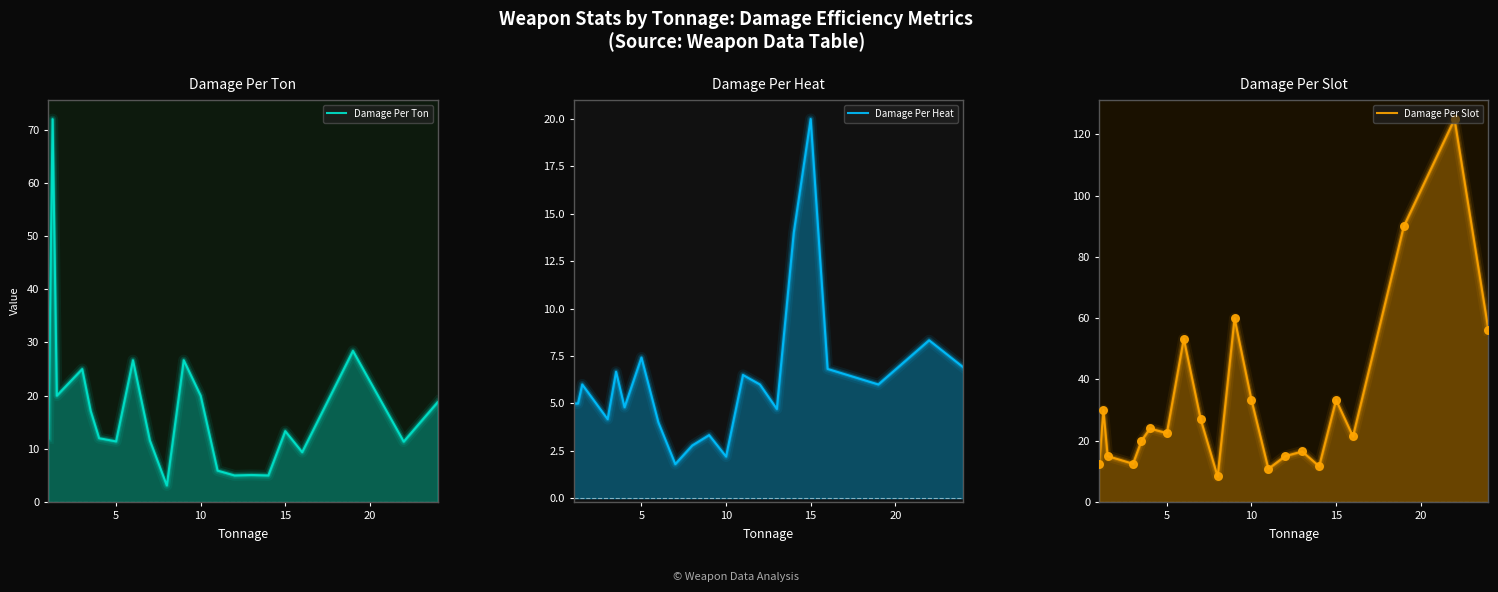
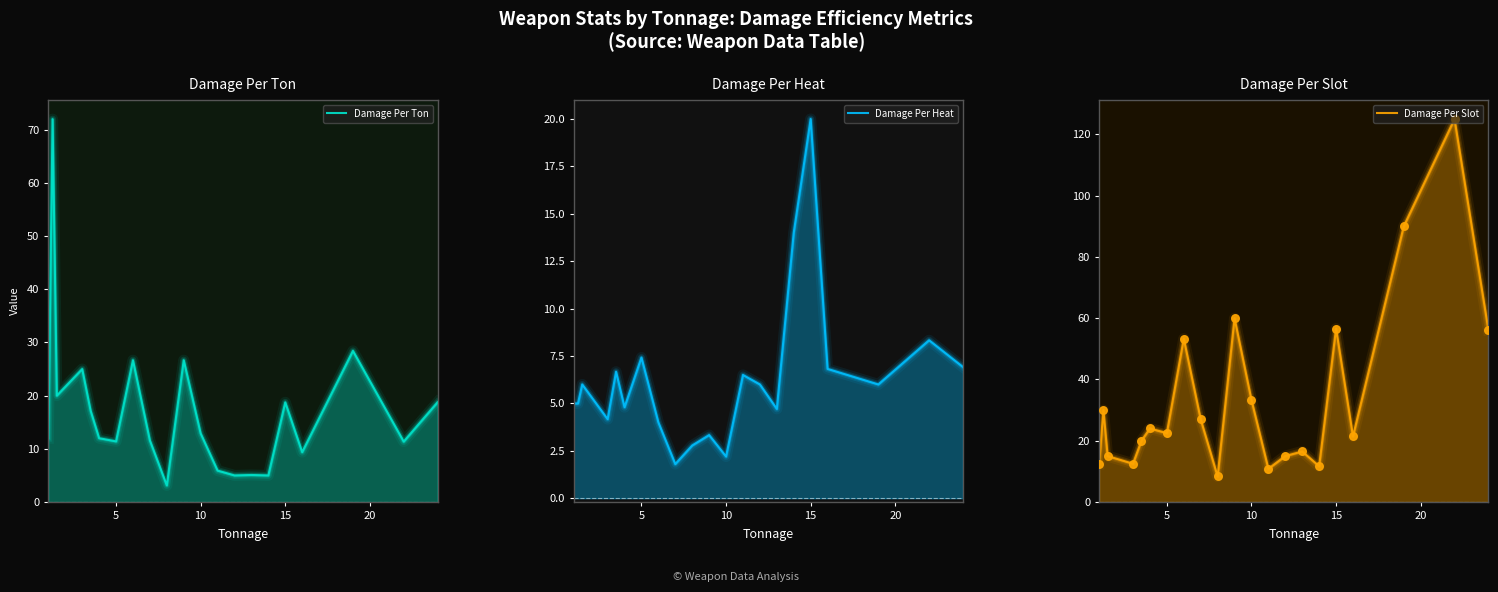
Damage Per Ton, 10: 20 -> 13
Damage Per Ton, 15: 13 -> 19
Damage Per Slot, 15: 33 -> 57
